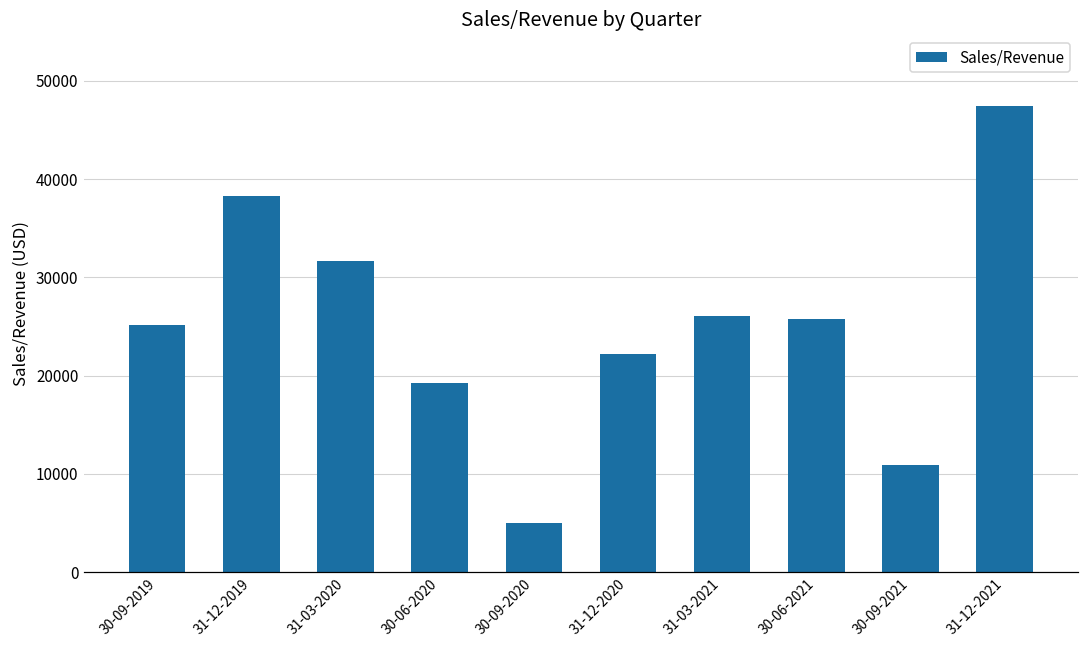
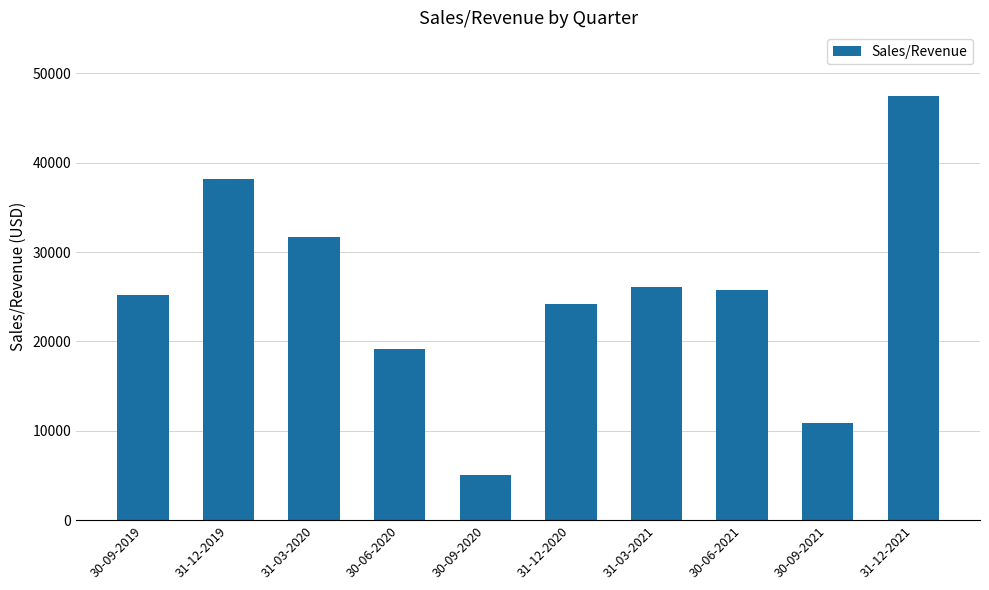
31-12-2020: 22000 -> 24000
